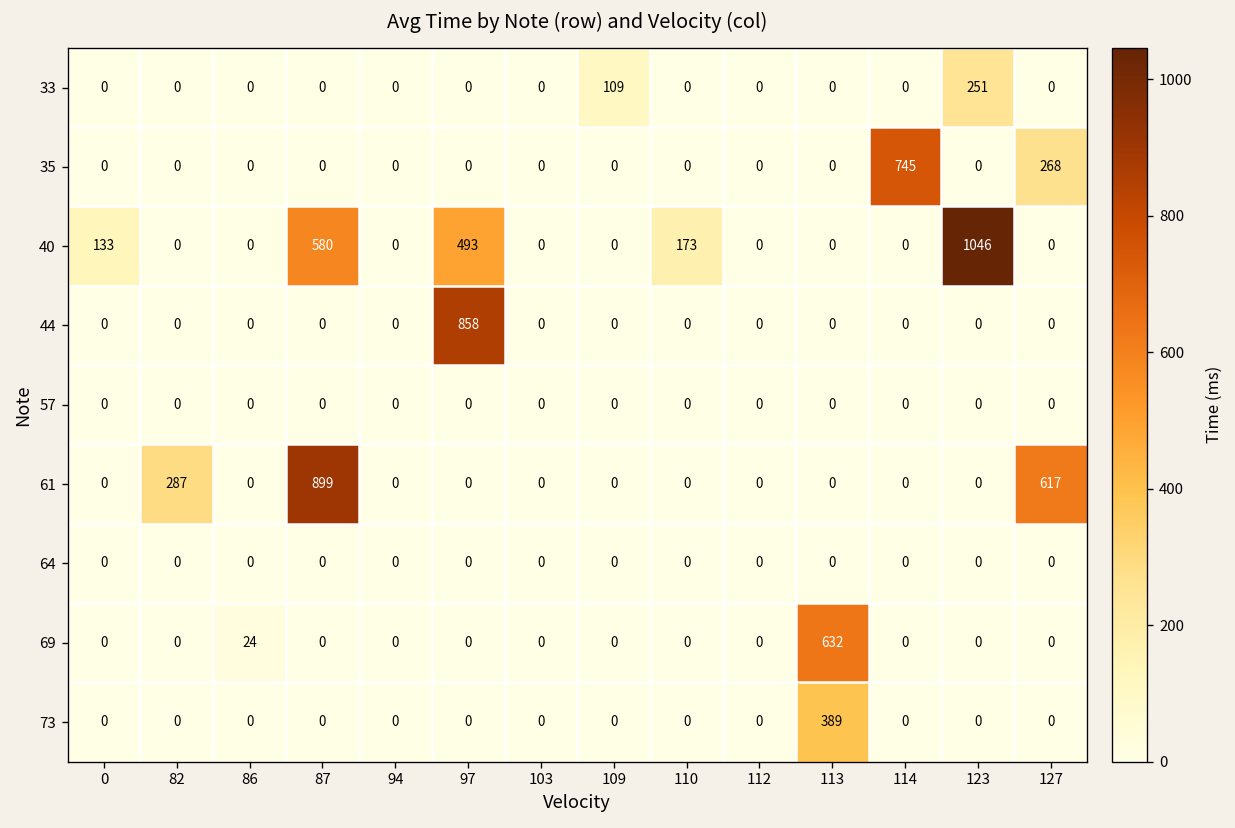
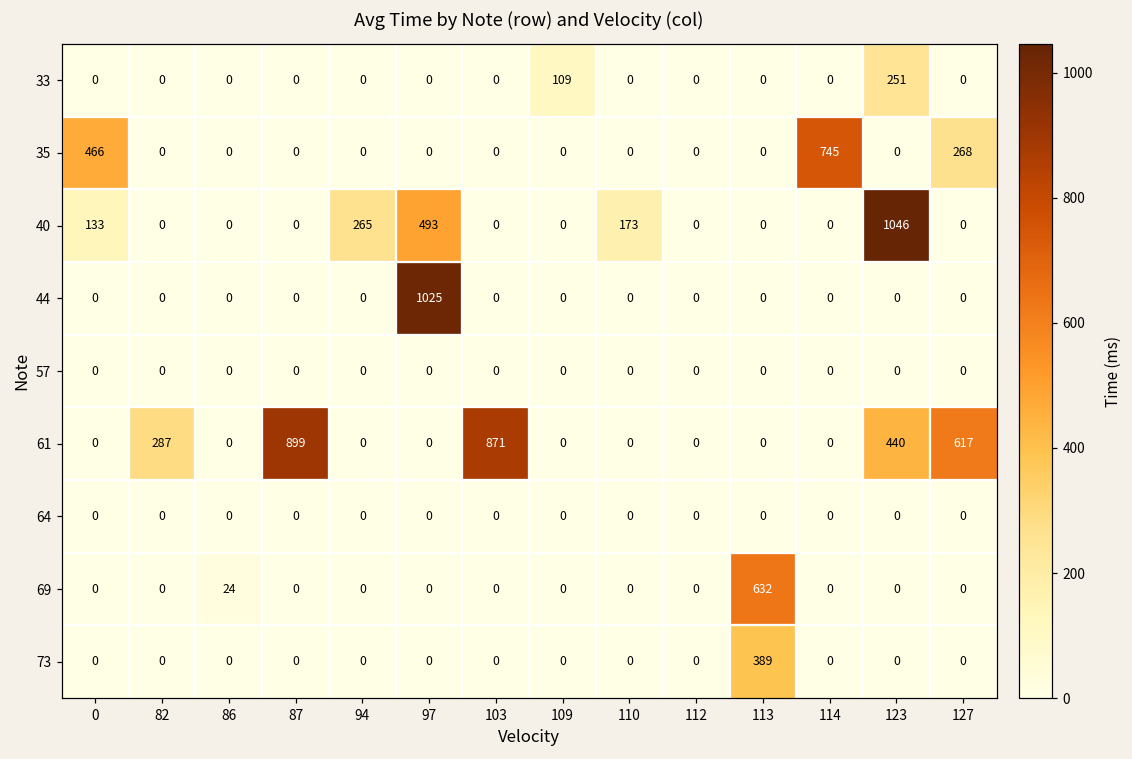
35, 0: 0 -> 466
40, 87: 580 -> 0
40, 94: 0 -> 265
44, 97: 858 -> 1025
61, 103: 0 -> 871
61, 123: 0 -> 440
